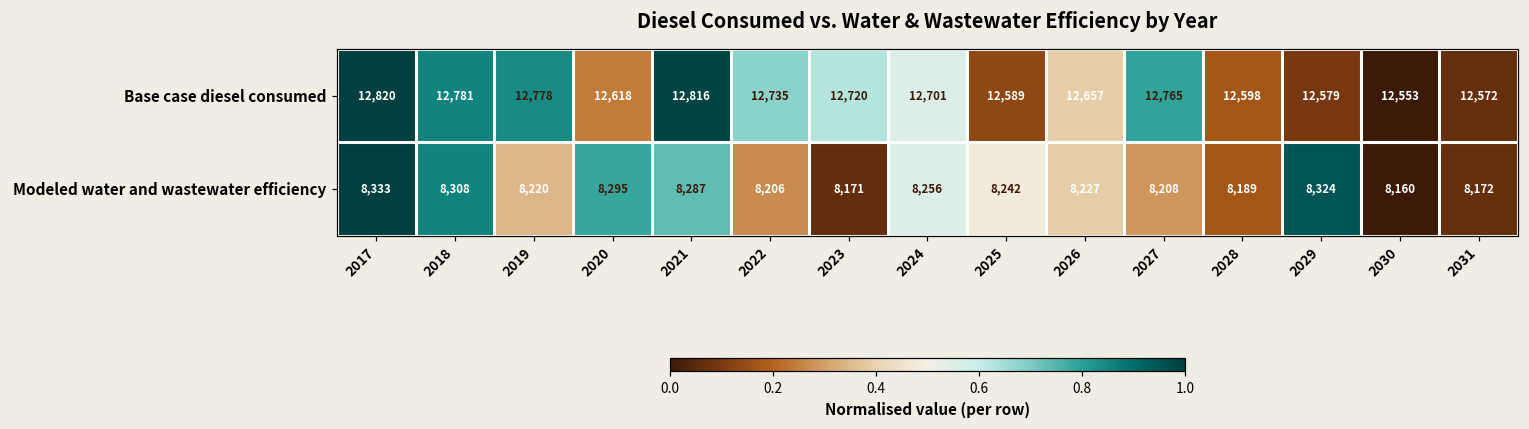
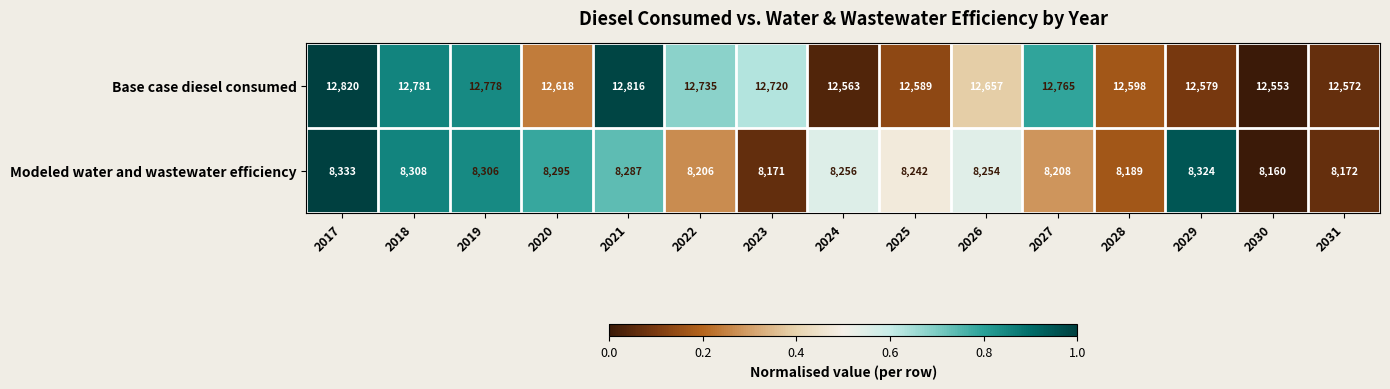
Base case diesel consumed, 2024: 12,701 -> 12,563
Modeled water and wastewater efficiency, 2019: 8,220 -> 8,306
Modeled water and wastewater efficiency, 2026: 8,227 -> 8,254
